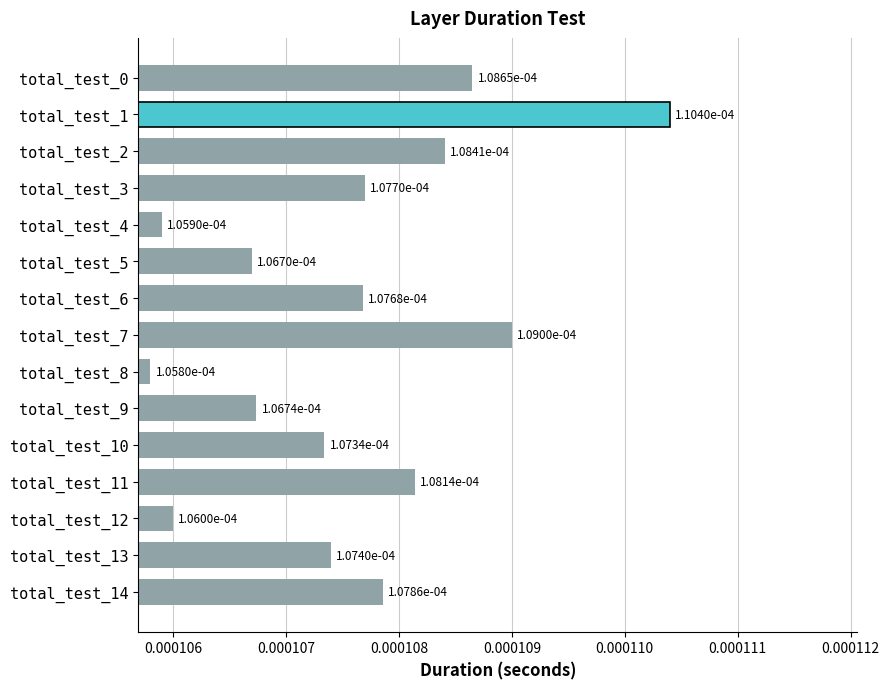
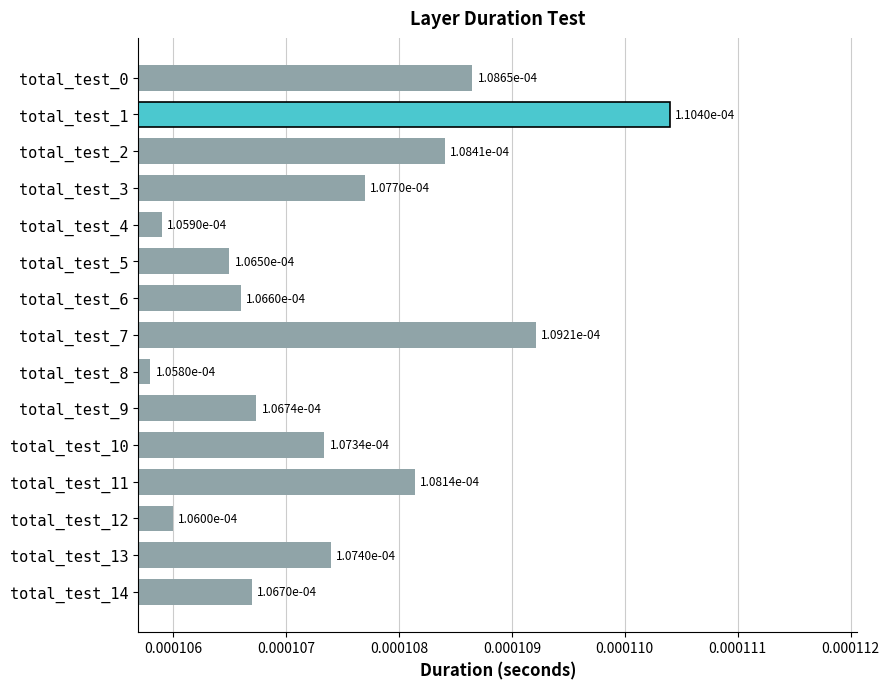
total_test_5: 1.0670e-04 -> 1.0650e-04
total_test_6: 1.0768e-04 -> 1.0660e-04
total_test_7: 1.0900e-04 -> 1.0921e-04
total_test_14: 1.0786e-04 -> 1.0670e-04
